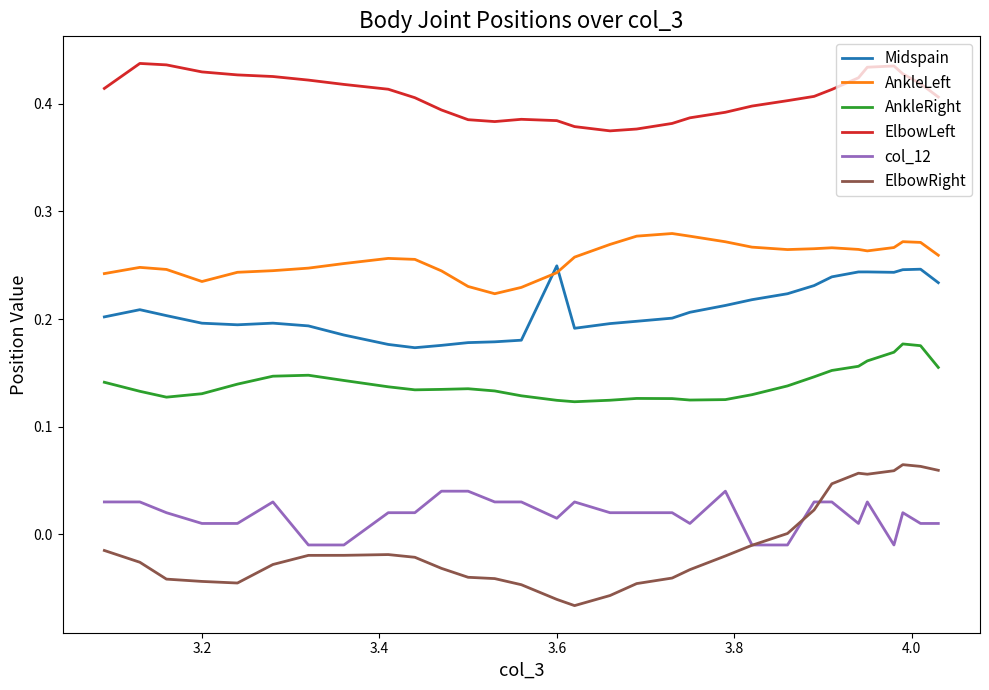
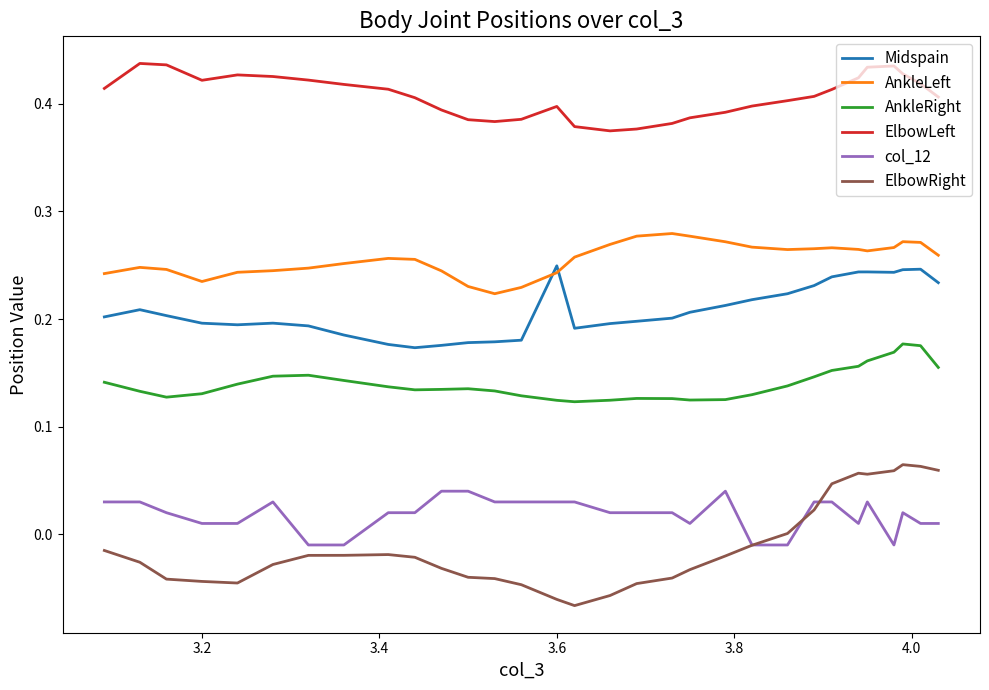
ElbowLeft, 3.2: 0.430 -> 0.422
ElbowLeft, 3.6: 0.384 -> 0.398
col_12, 3.6: 0.015 -> 0.030
